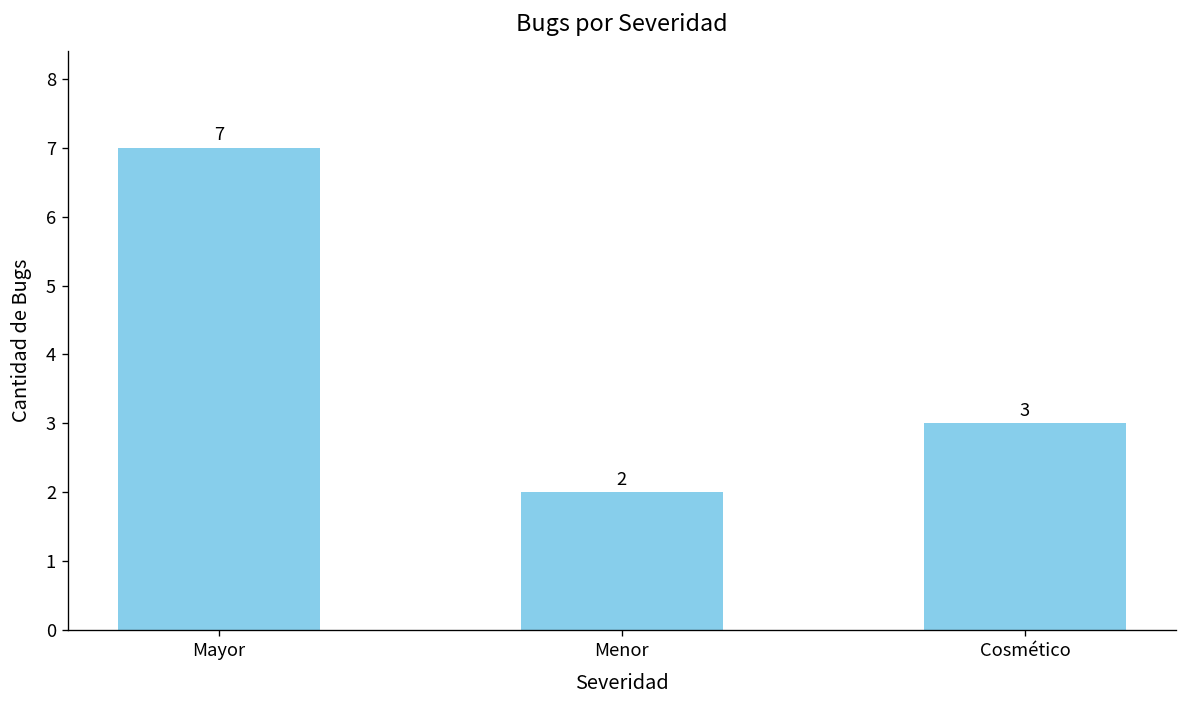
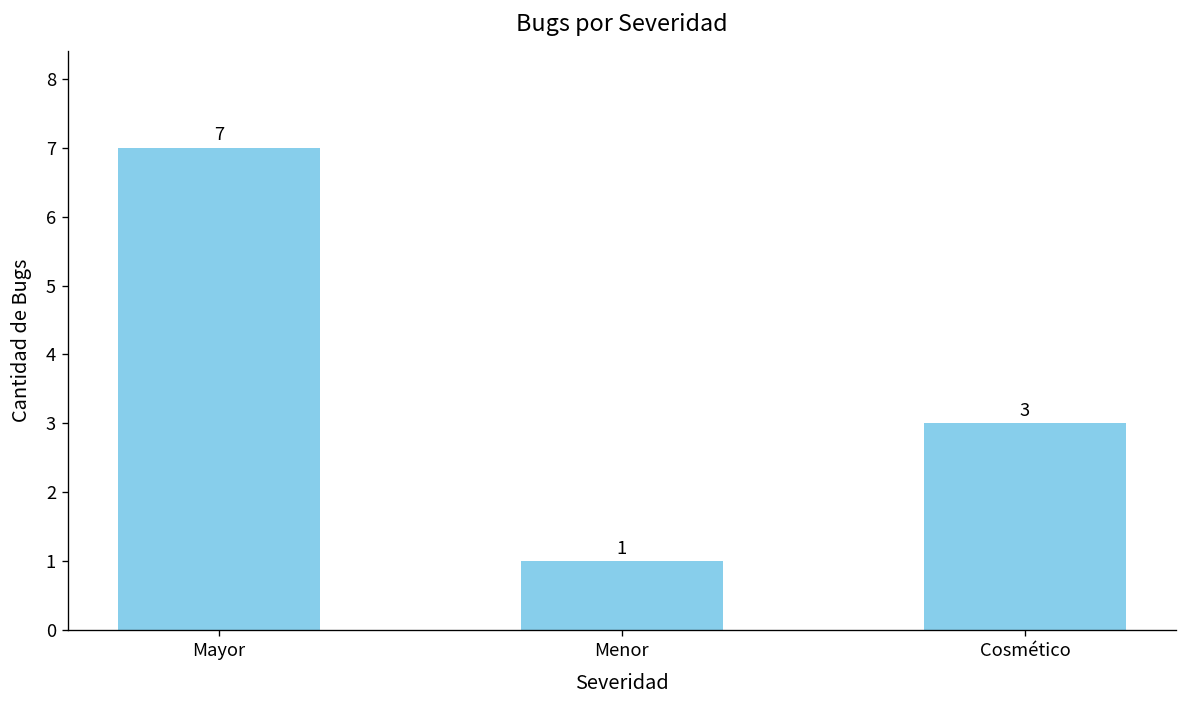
Menor: 2 -> 1
